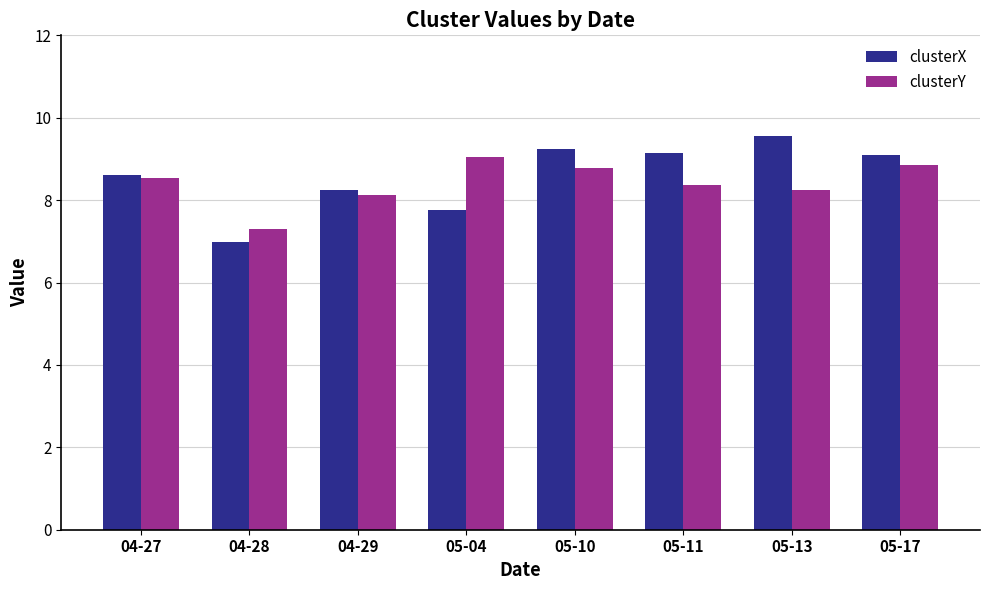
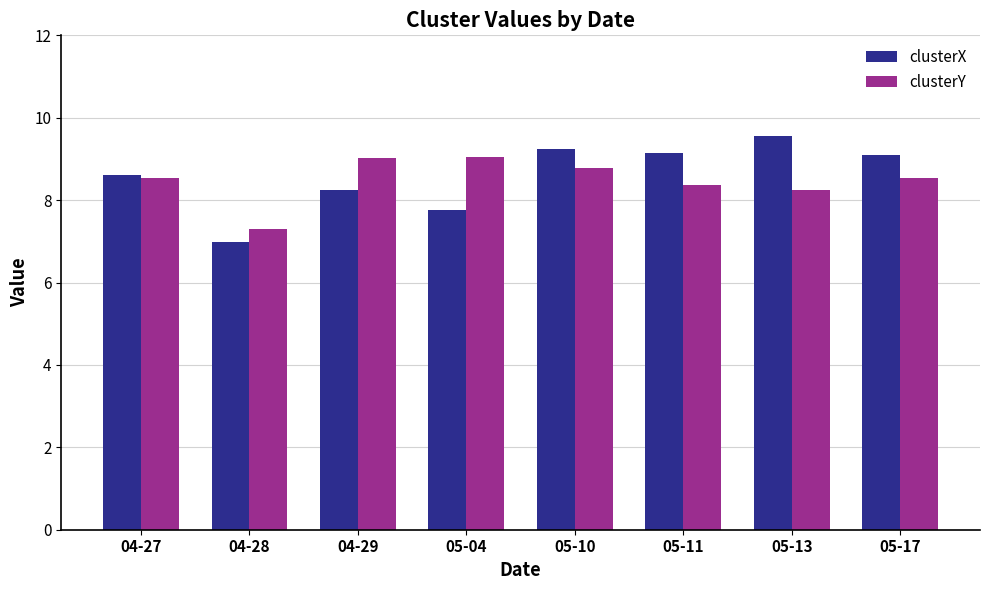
clusterY, 04-29: 8.1 -> 9.0
clusterY, 05-17: 8.9 -> 8.5
